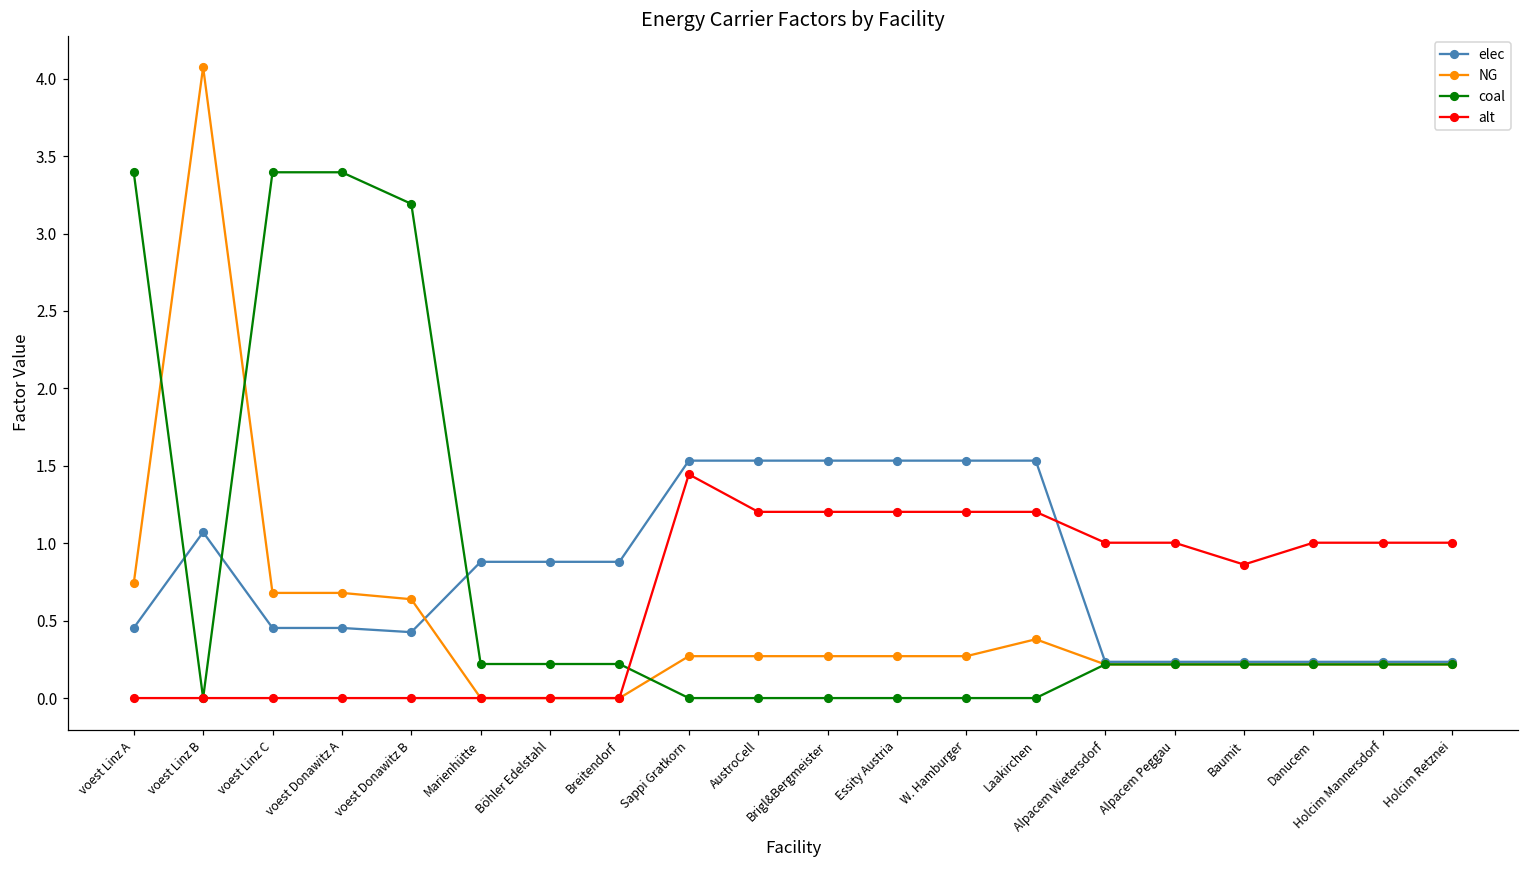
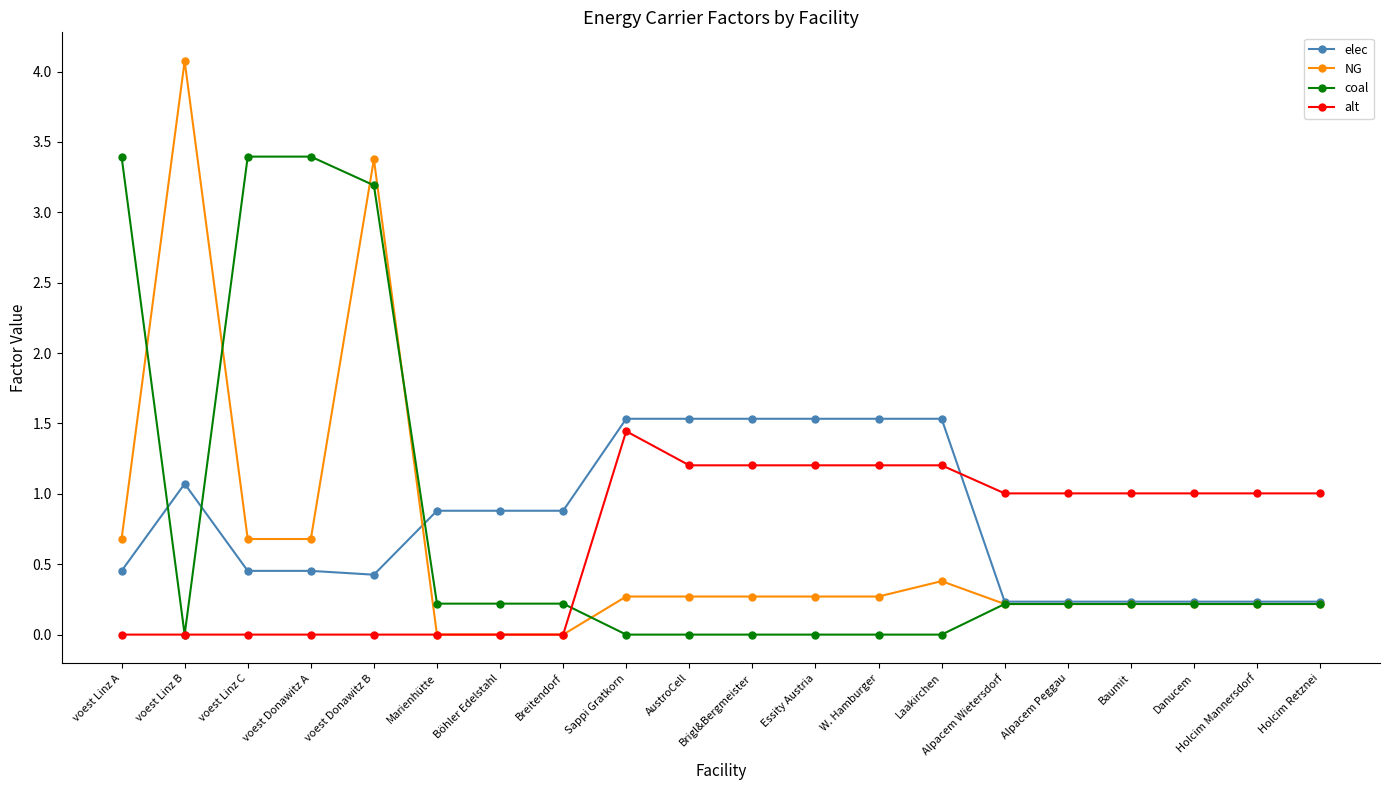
NG, voest Linz A: 0.74 -> 0.68
NG, voest Donawitz B: 0.64 -> 3.38
alt, Baumit: 0.86 -> 1.00
